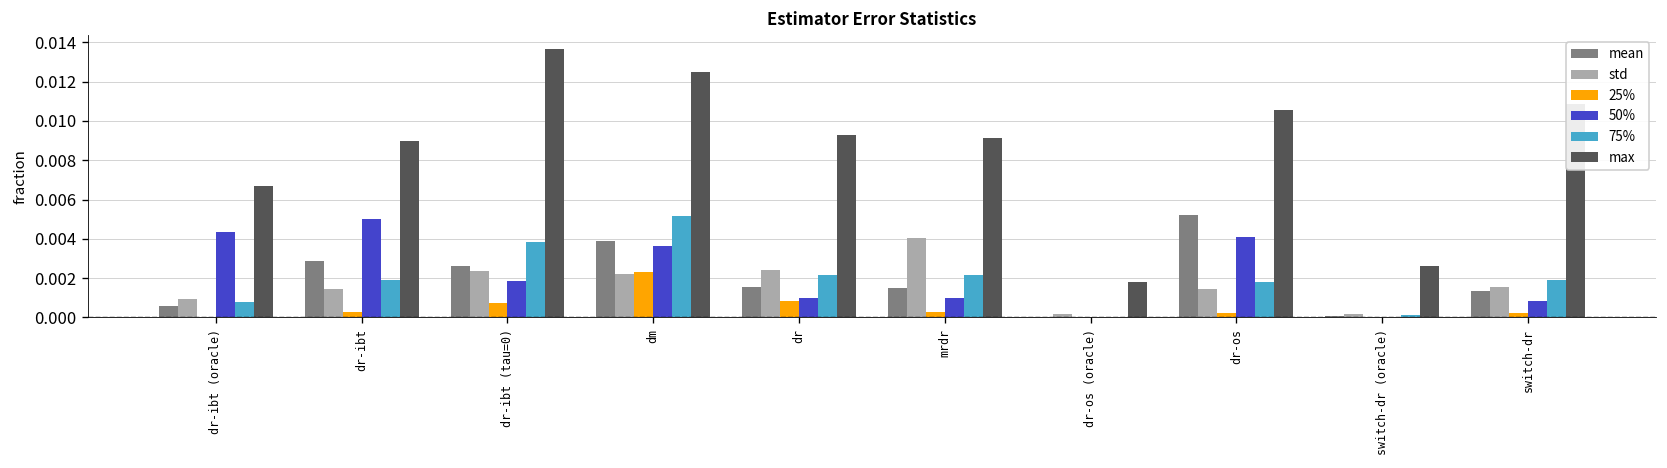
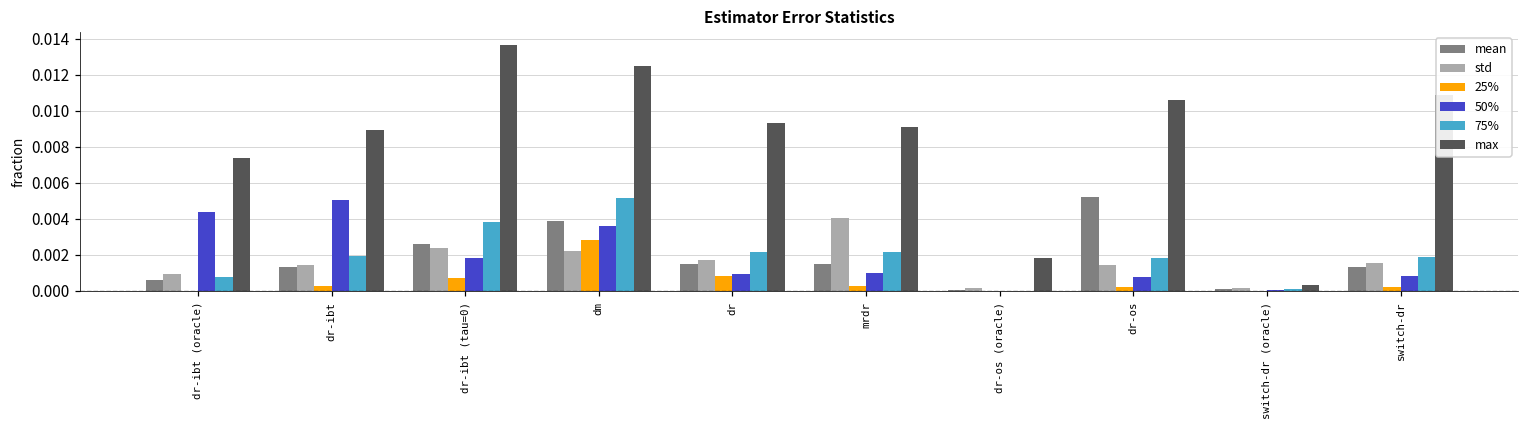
max, dr-ibt (oracle): 0.0067 -> 0.0074
mean, dr-ibt: 0.0029 -> 0.0013
25%, dm: 0.0023 -> 0.0028
std, dr: 0.0024 -> 0.0017
50%, dr-os: 0.0041 -> 0.0008
max, switch-dr (oracle): 0.0026 -> 0.0003
